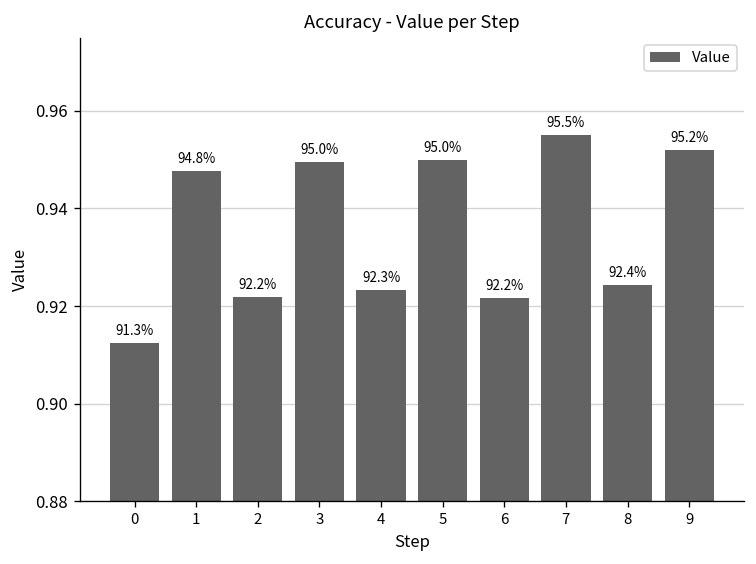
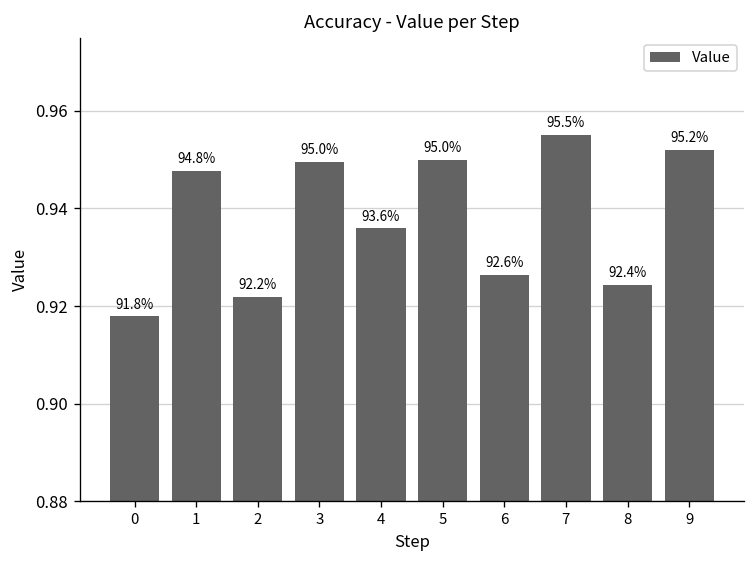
0: 91.3% -> 91.8%
4: 92.3% -> 93.6%
6: 92.2% -> 92.6%
